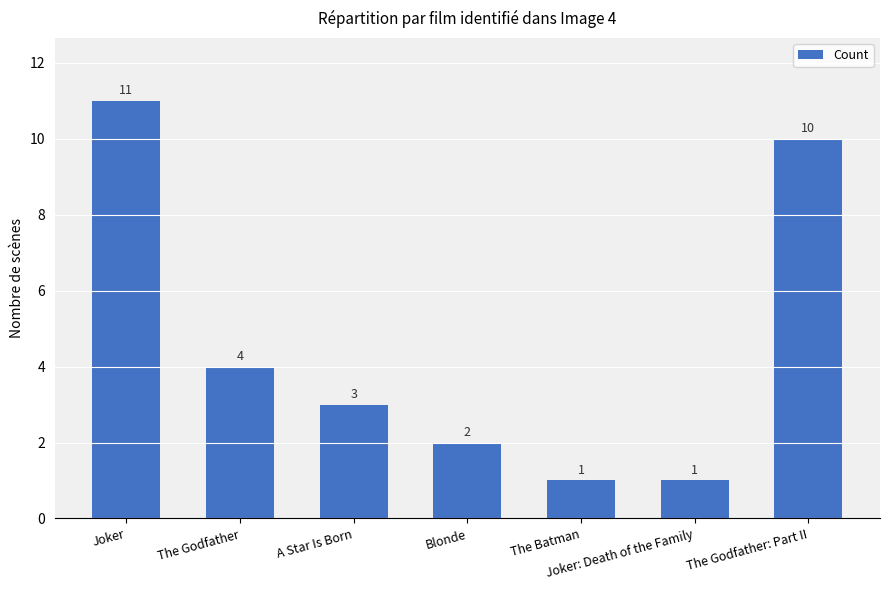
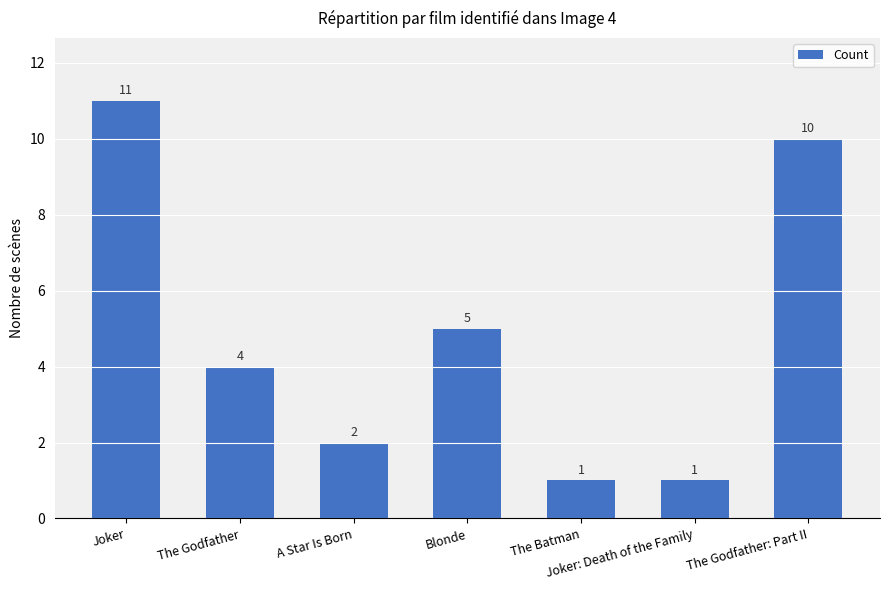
A Star Is Born: 3 -> 2
Blonde: 2 -> 5
